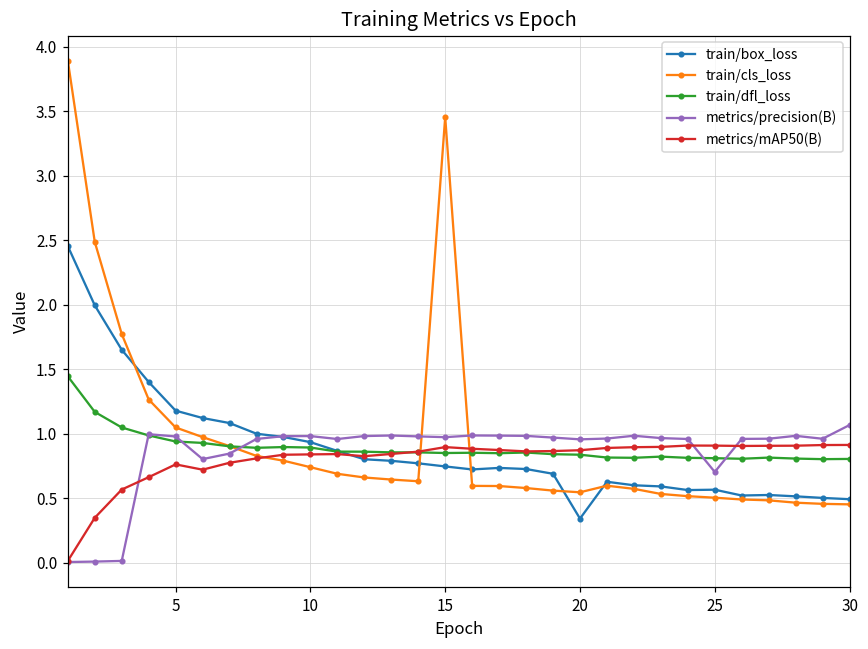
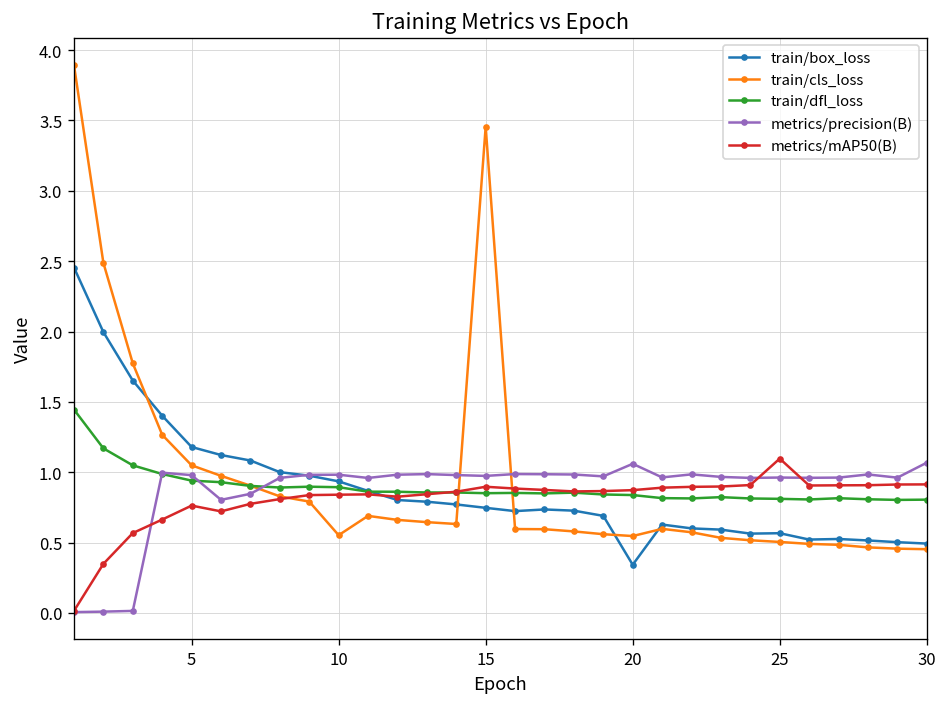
train/cls_loss, 10: 0.74 -> 0.55
metrics/precision(B), 20: 0.96 -> 1.06
metrics/precision(B), 25: 0.70 -> 0.96
metrics/mAP50(B), 25: 0.91 -> 1.10
